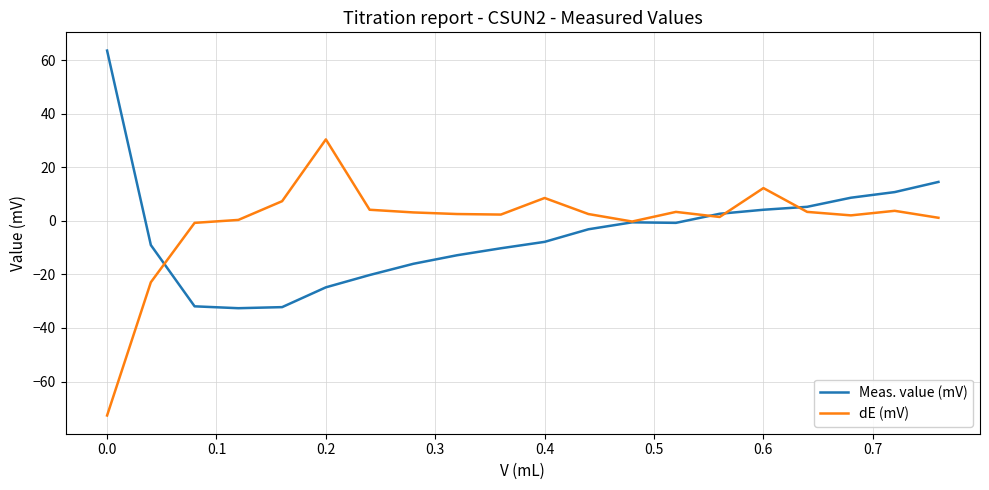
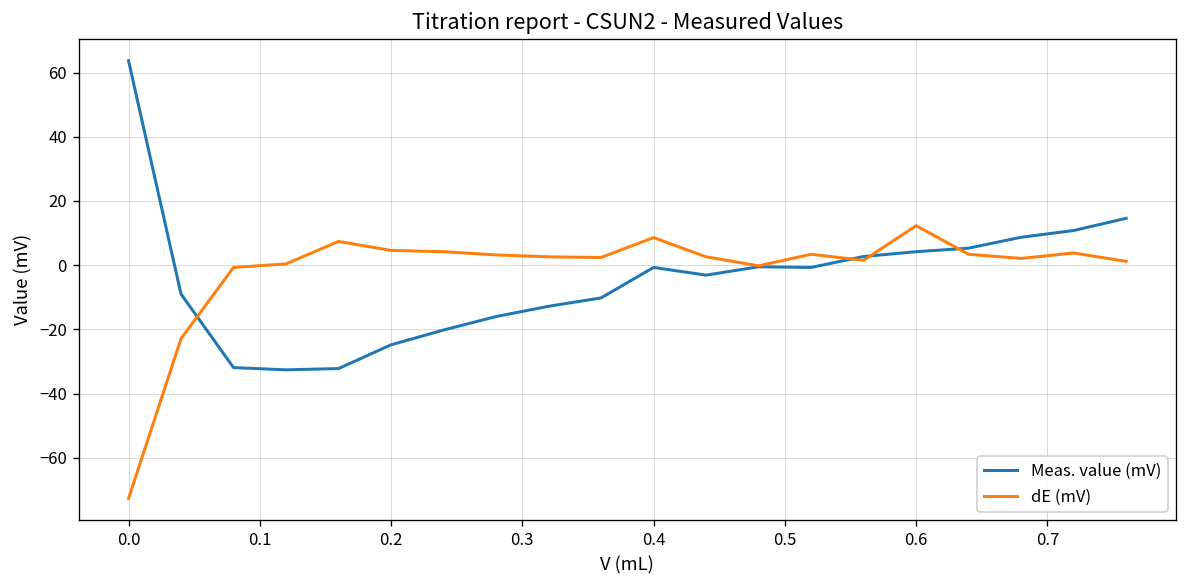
dE (mV), 0.2: 31 -> 5
Meas. value (mV), 0.4: -8 -> -1
